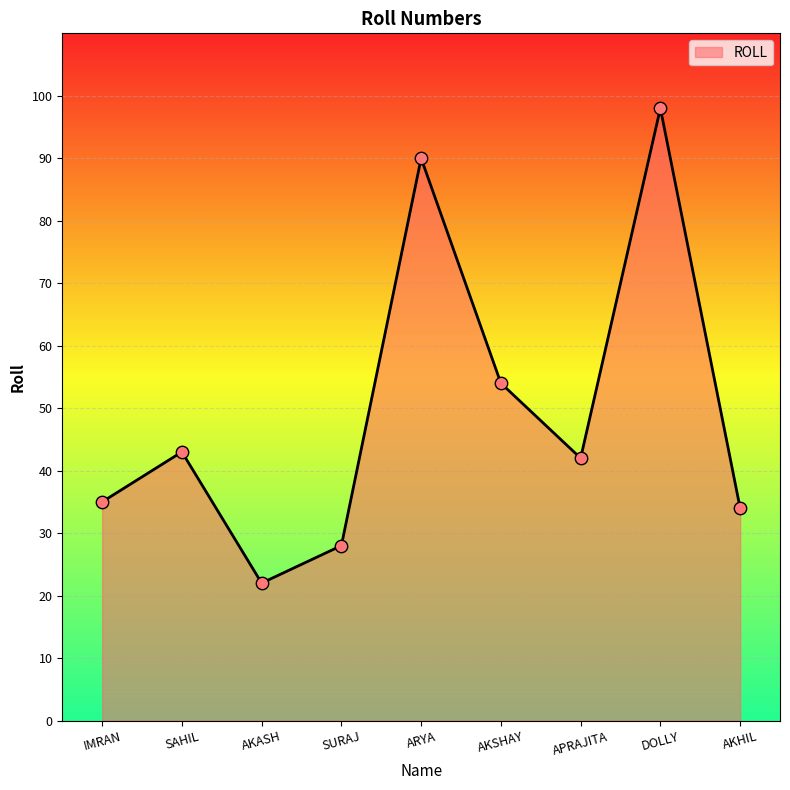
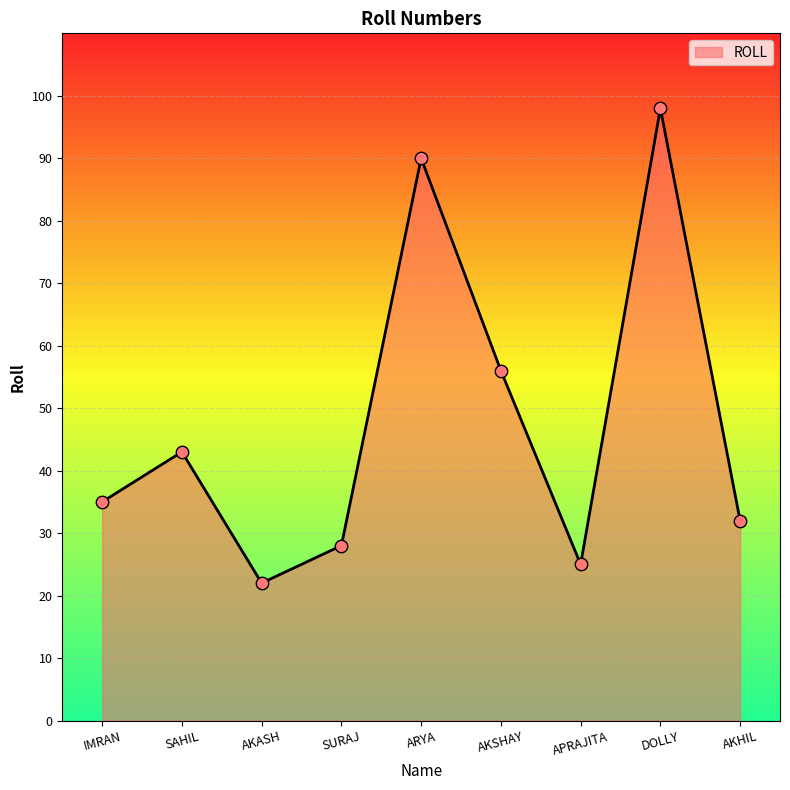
AKSHAY: 54 -> 56
APRAJITA: 42 -> 25
AKHIL: 34 -> 32
